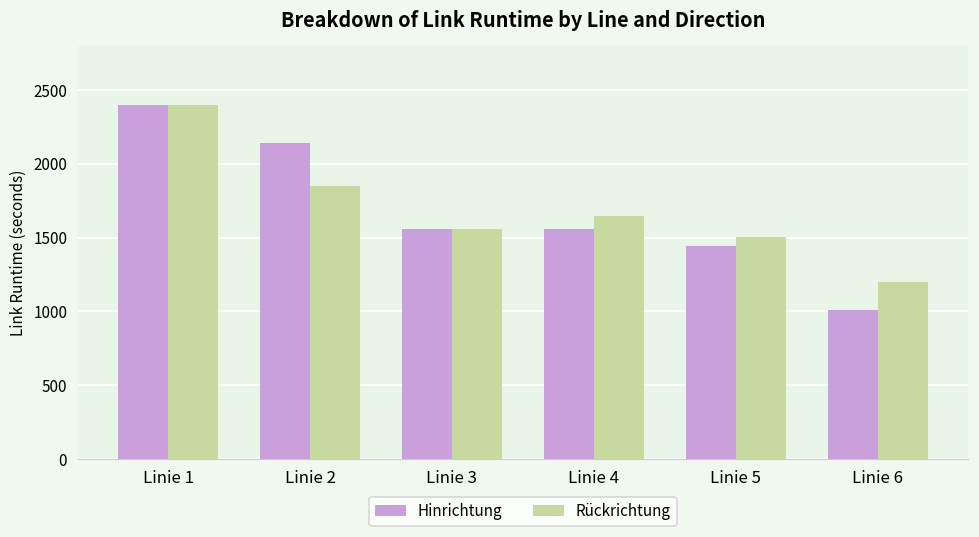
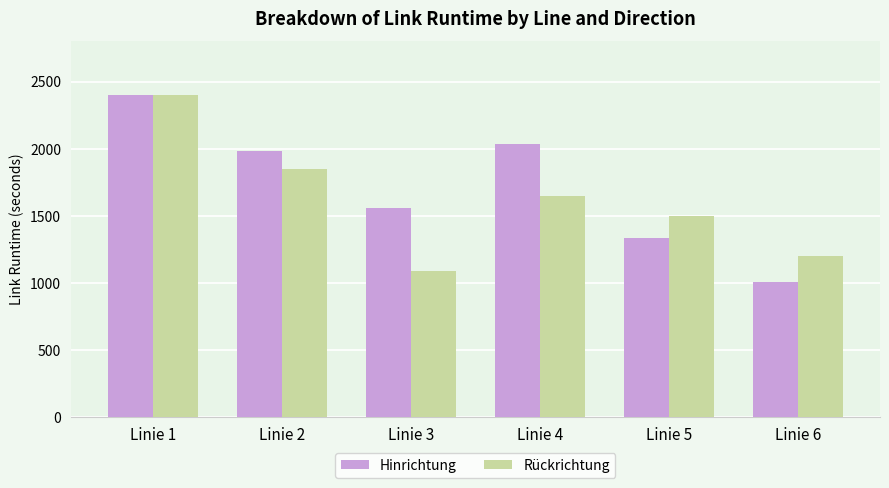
Hinrichtung, Linie 2: 2140 -> 1980
Rückrichtung, Linie 3: 1560 -> 1090
Hinrichtung, Linie 4: 1560 -> 2040
Hinrichtung, Linie 5: 1440 -> 1330
